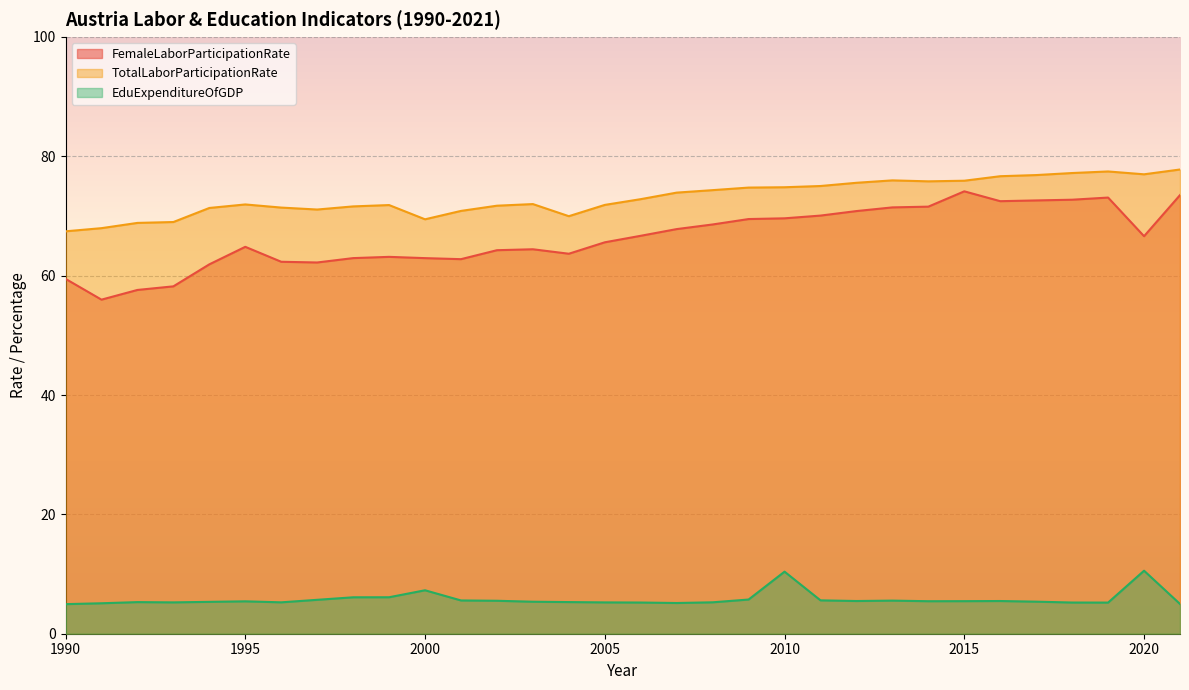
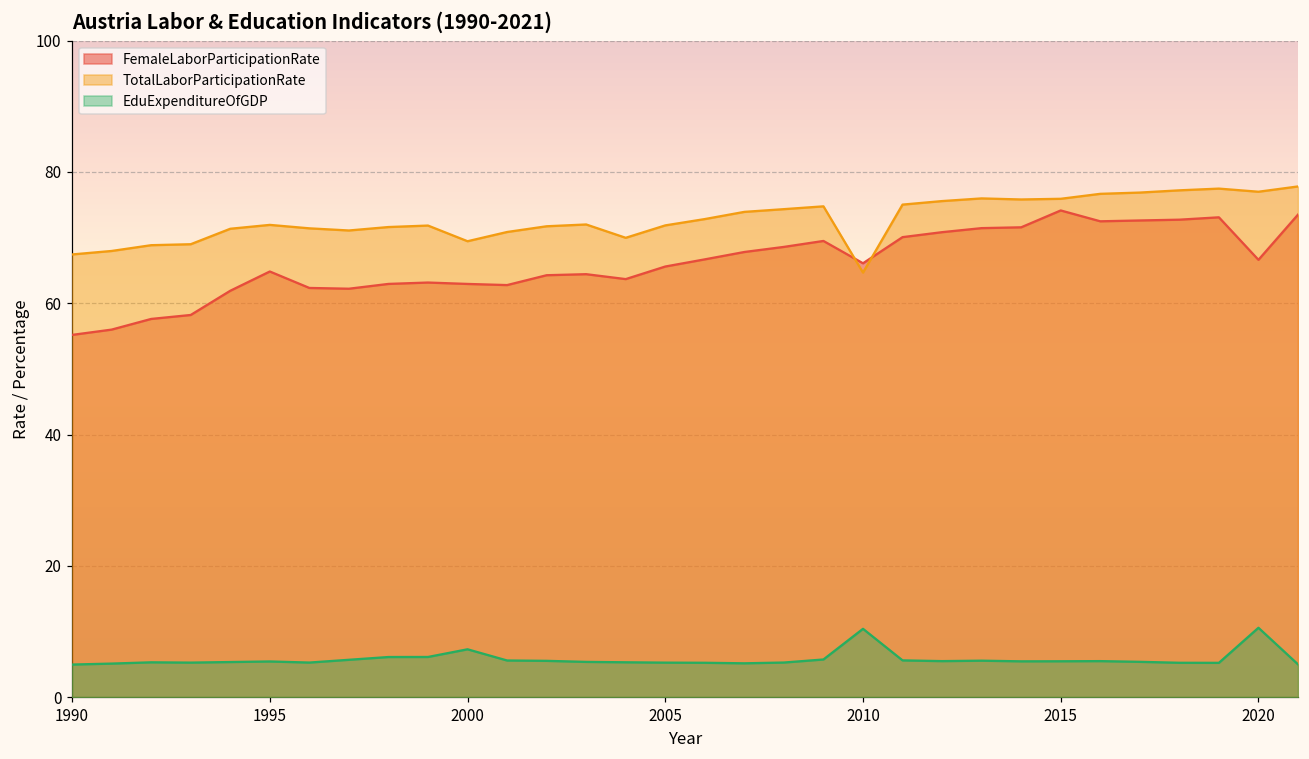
FemaleLaborParticipationRate, 1990: 59 -> 55
FemaleLaborParticipationRate, 2010: 70 -> 66
TotalLaborParticipationRate, 2010: 75 -> 65
